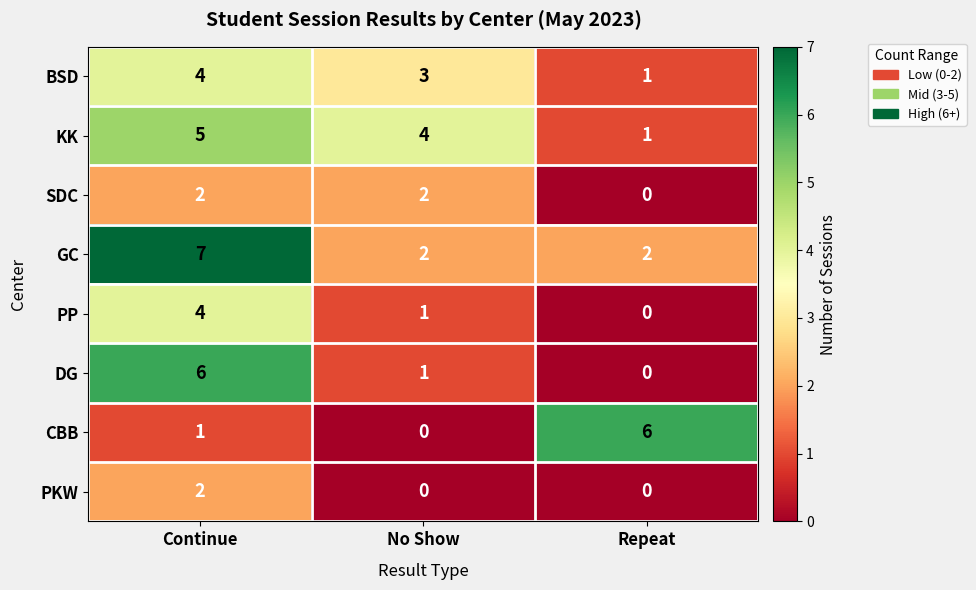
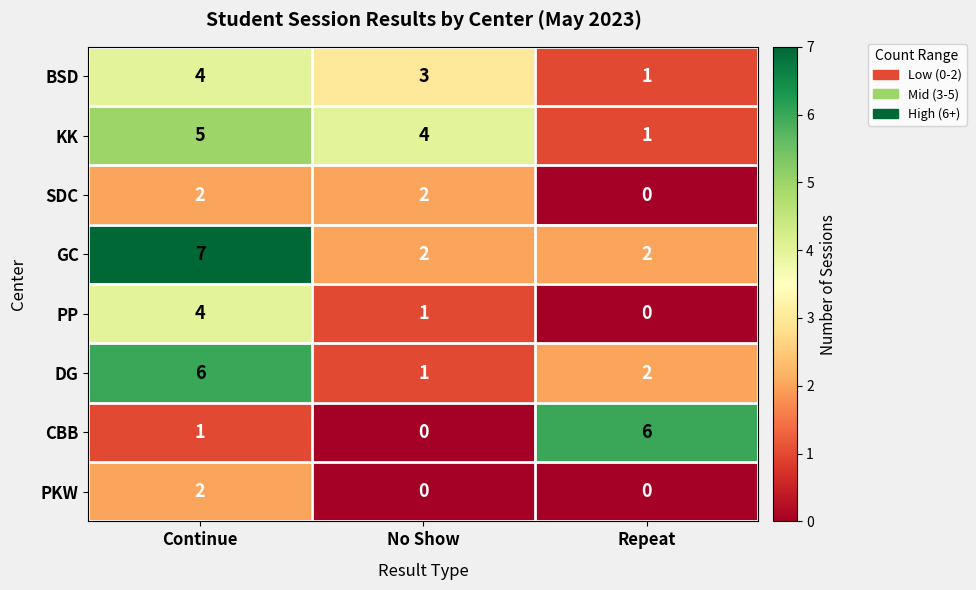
DG, Repeat: 0 -> 2
